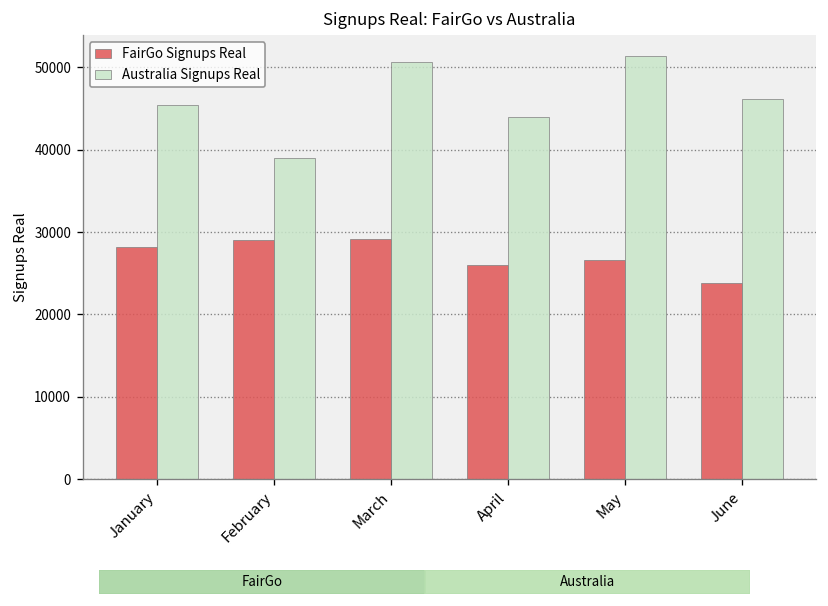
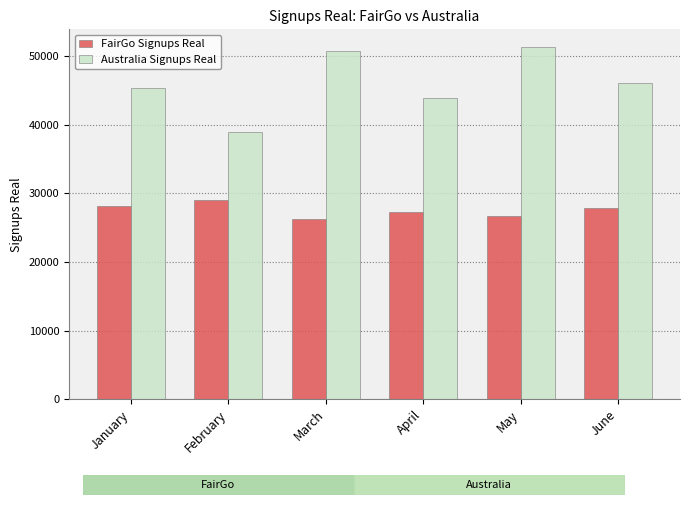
FairGo Signups Real, March: 29000 -> 26000
FairGo Signups Real, April: 26000 -> 27000
FairGo Signups Real, June: 24000 -> 28000
